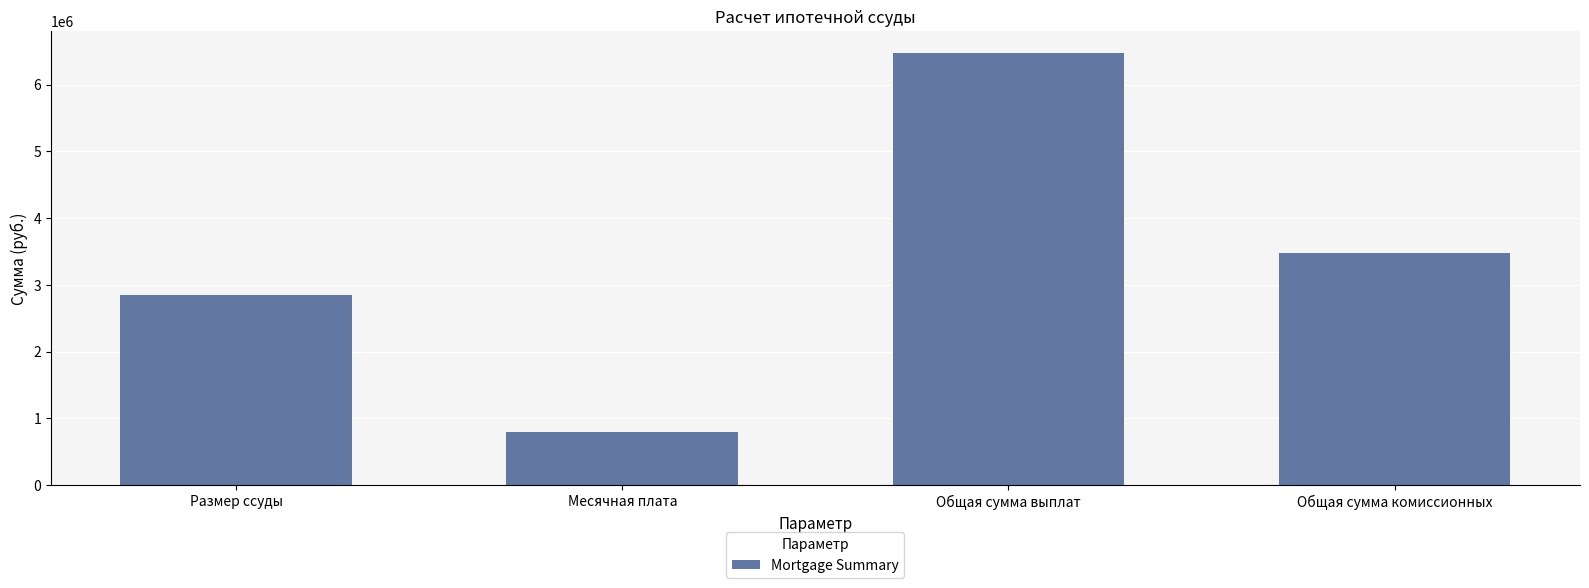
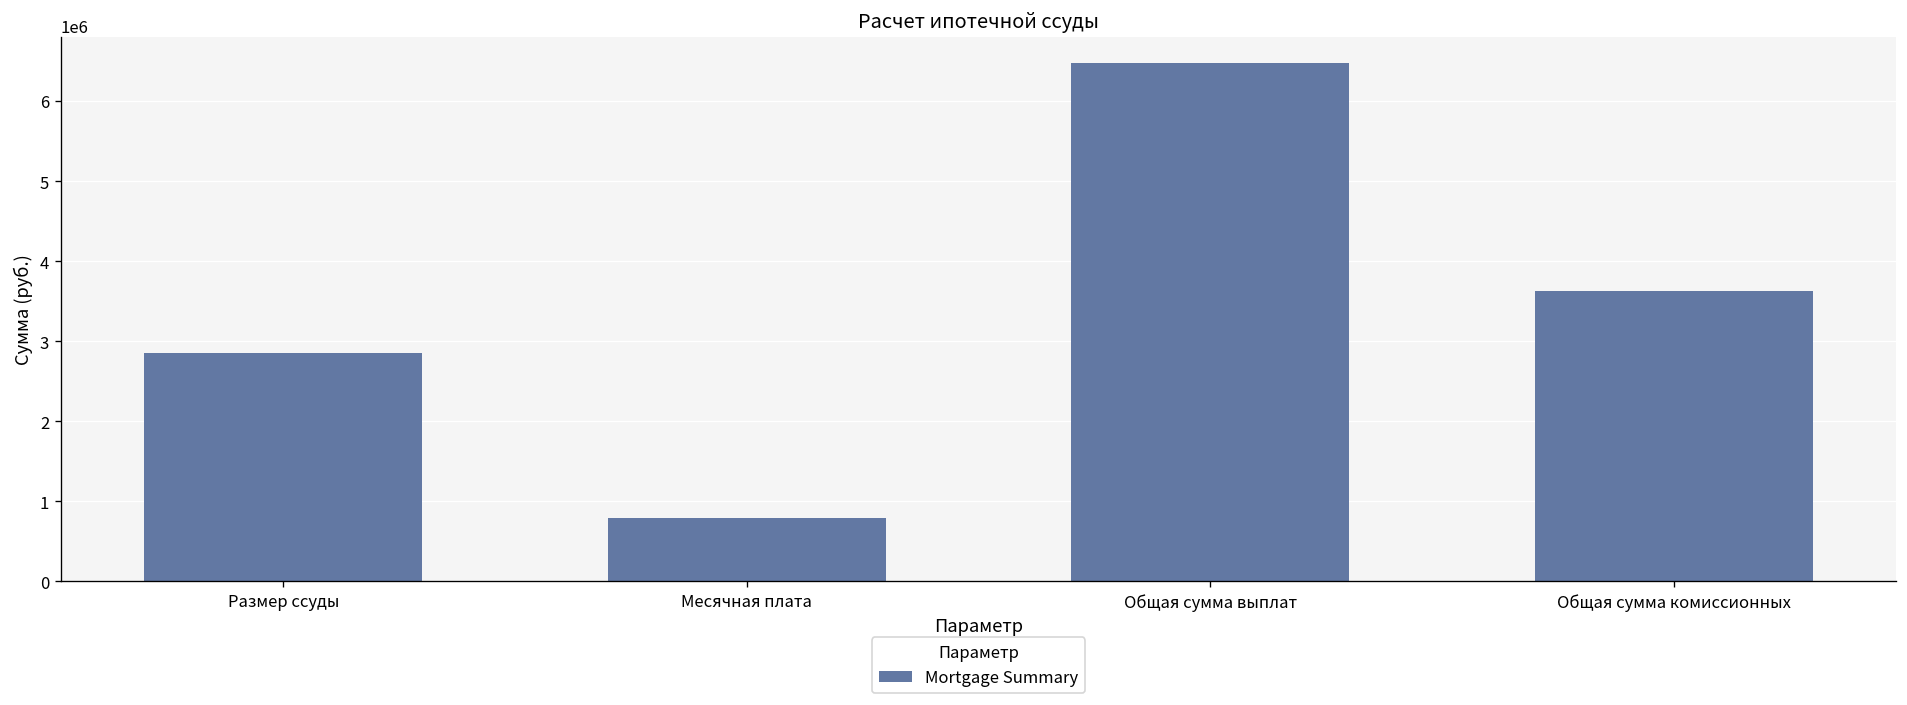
Общая сумма комиссионных: 3500000 -> 3600000
